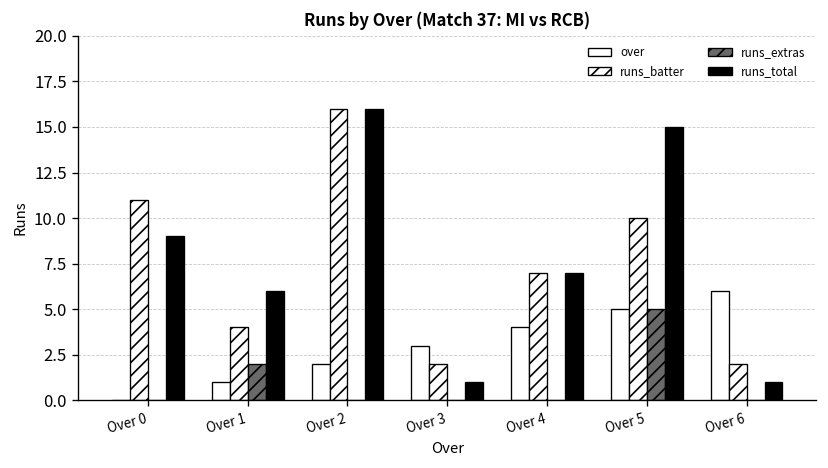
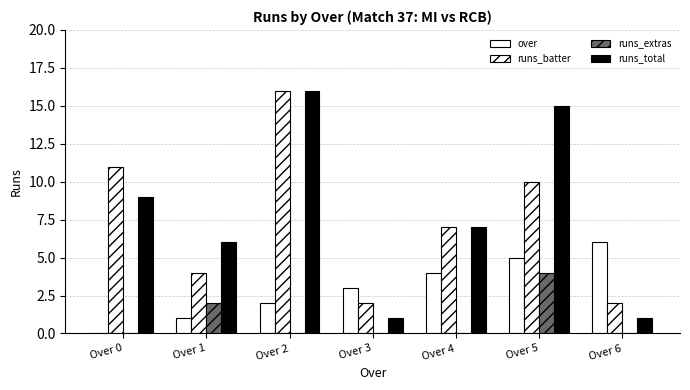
runs_extras, Over 5: 5 -> 4
